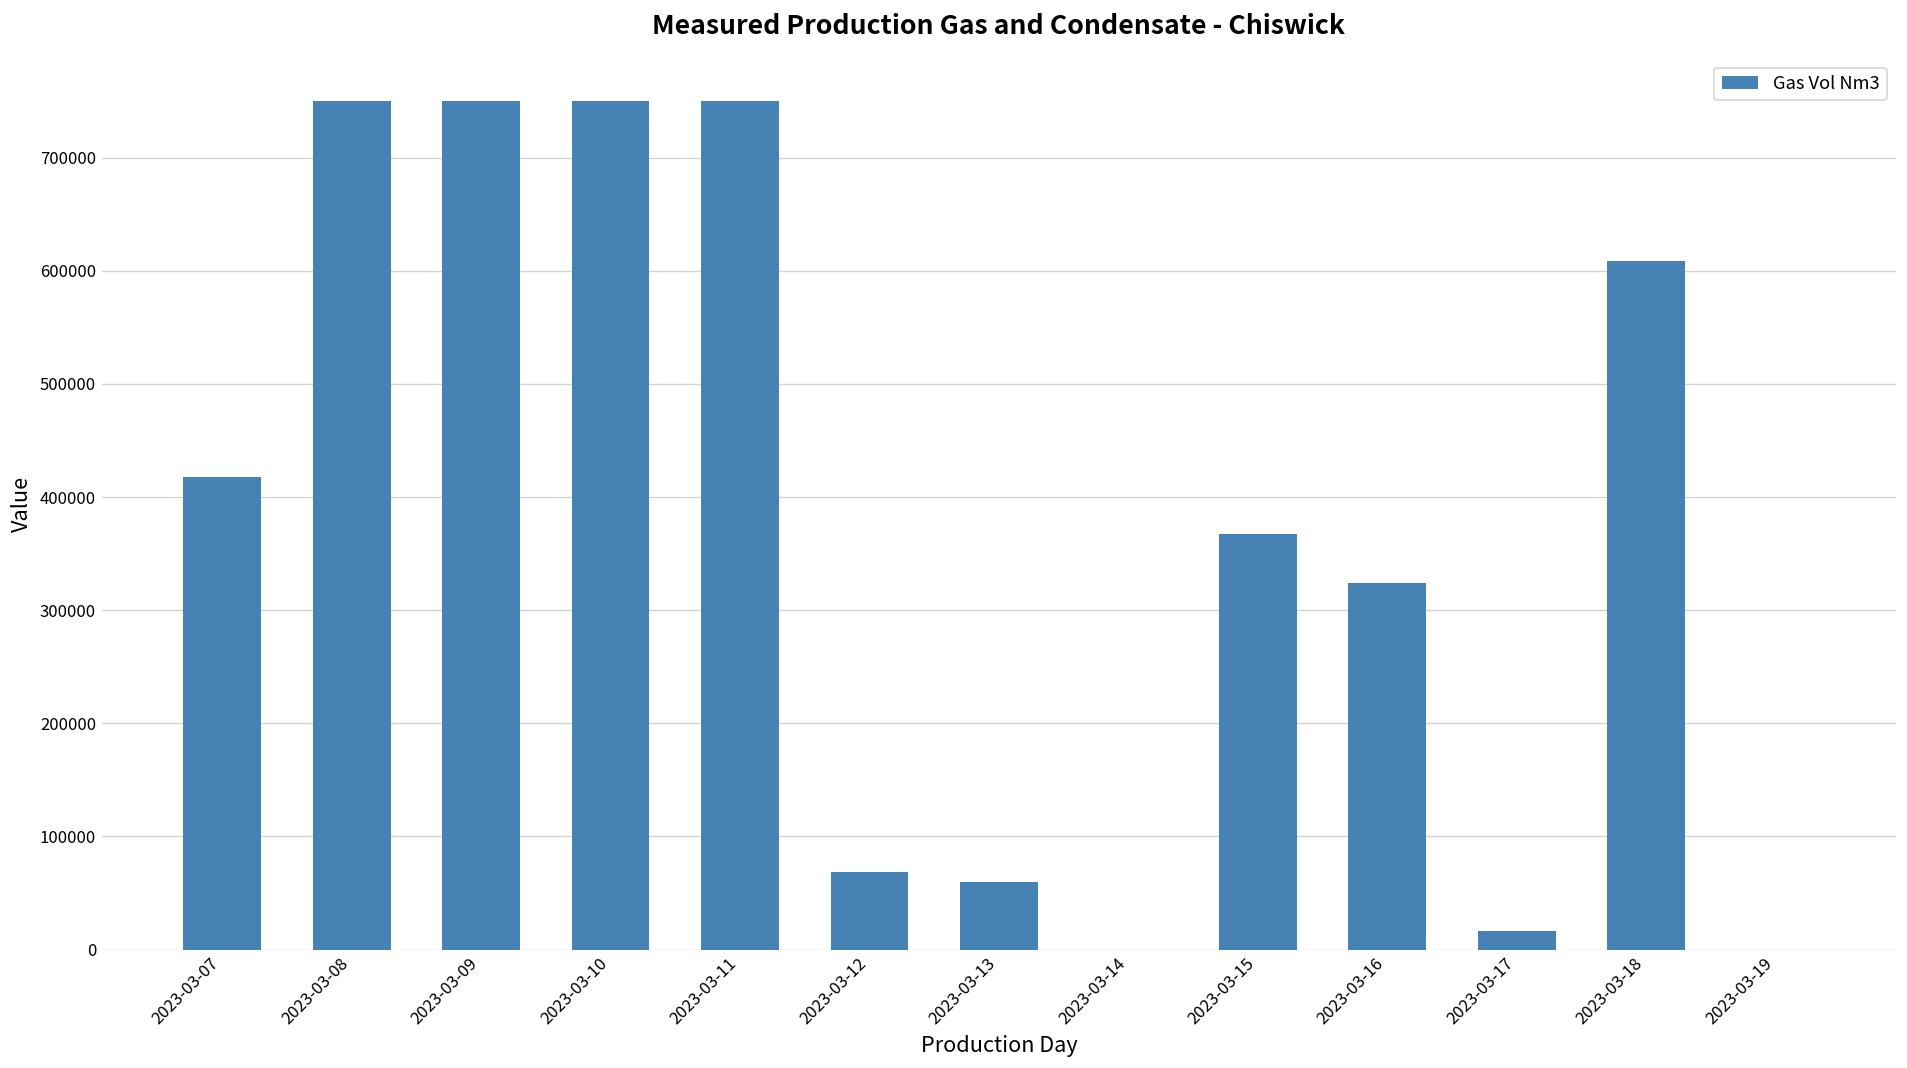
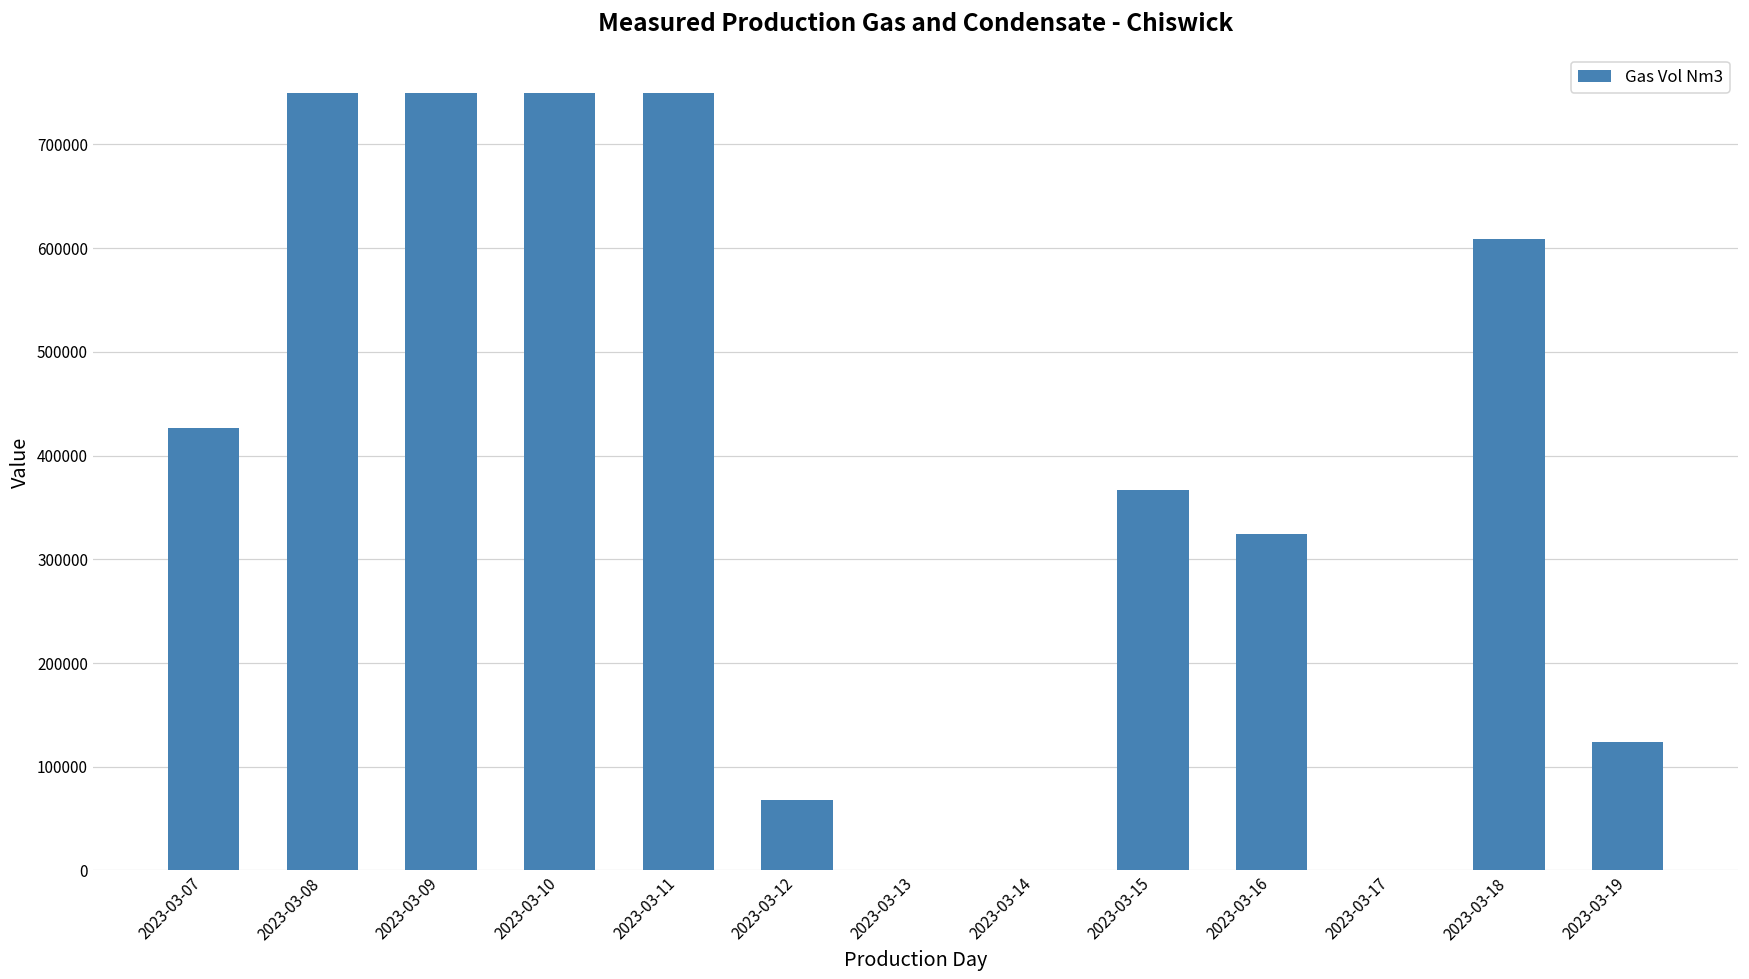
2023-03-07: 420000 -> 430000
2023-03-13: 60000 -> 0
2023-03-17: 20000 -> 0
2023-03-19: 0 -> 120000
